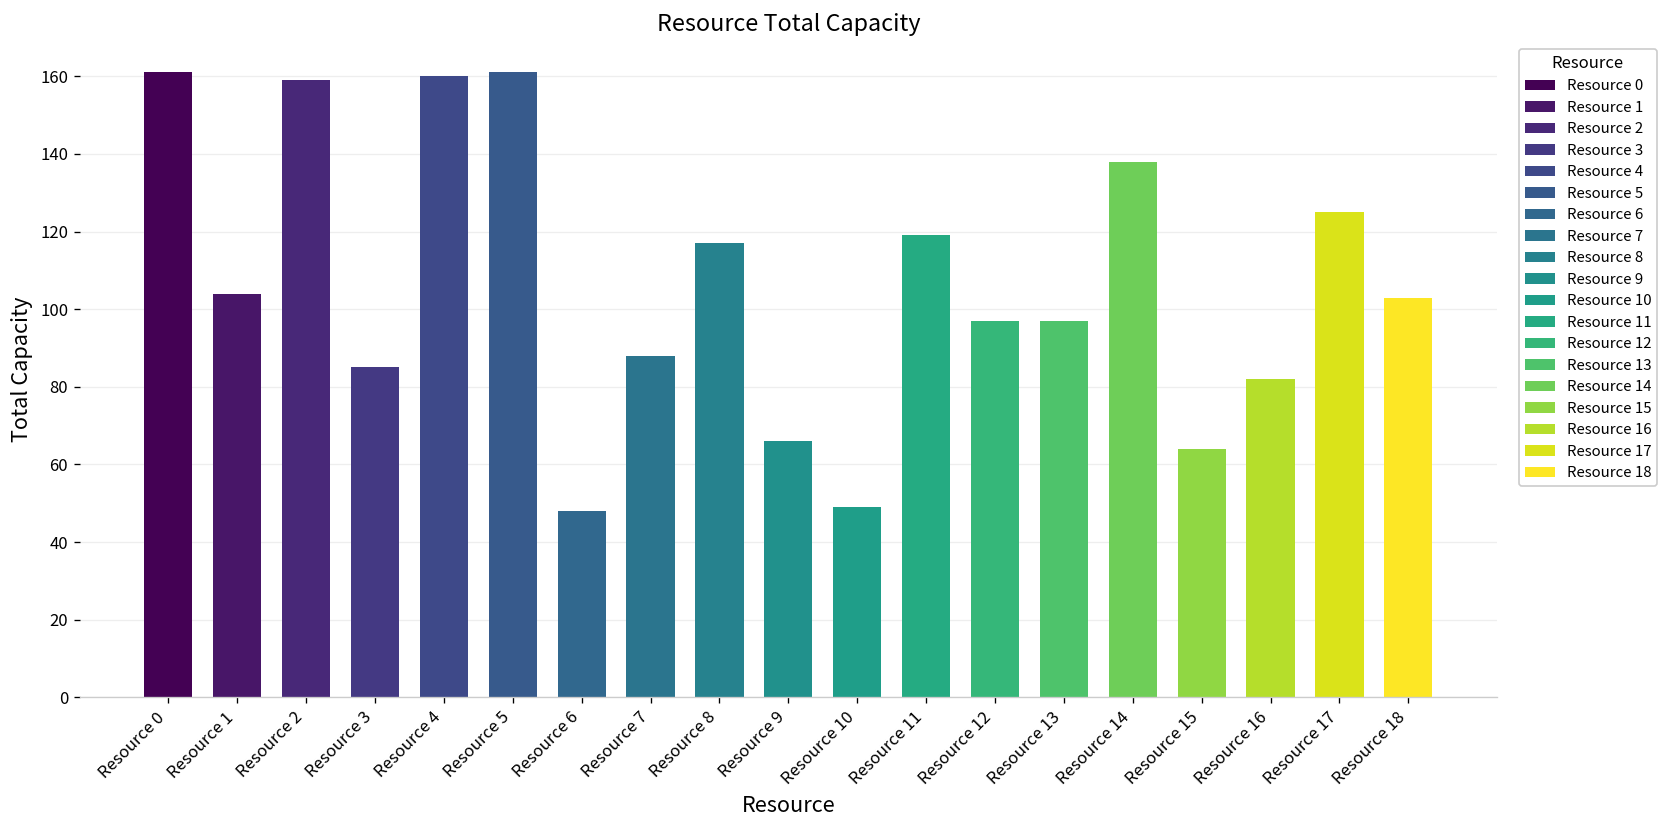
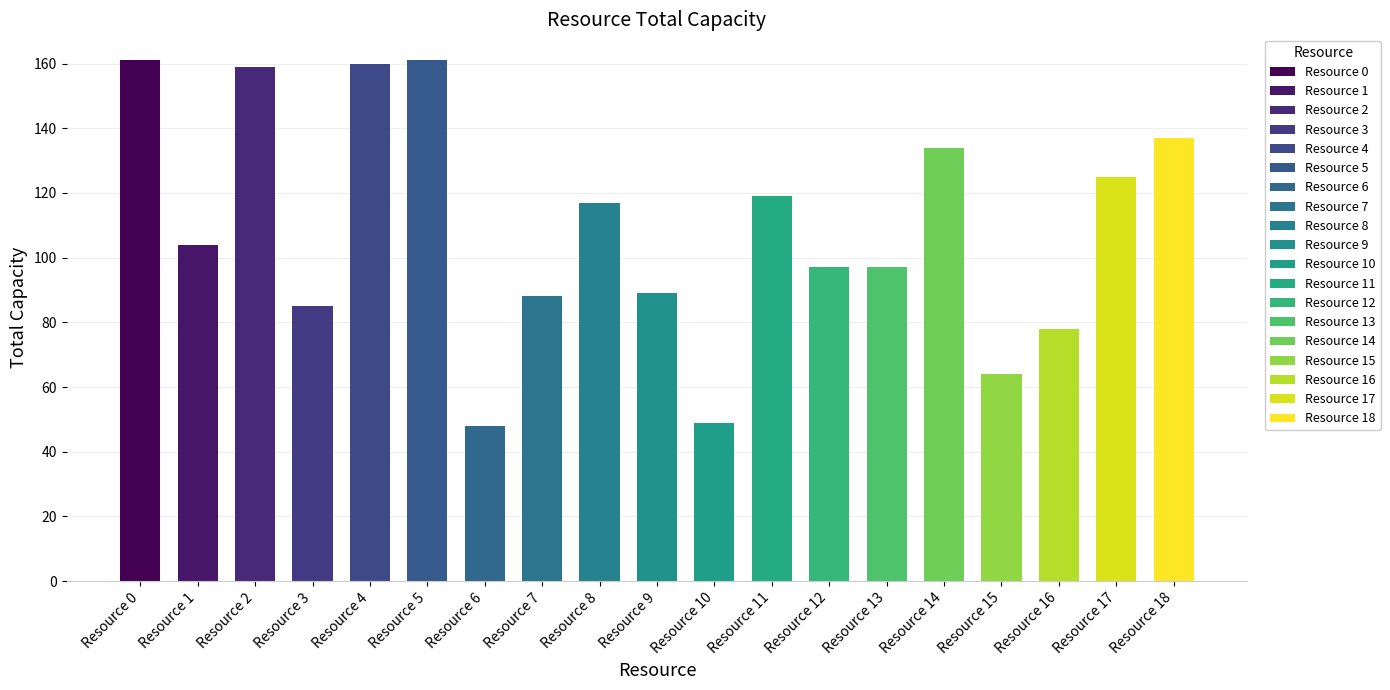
Resource 9: 66 -> 89
Resource 14: 138 -> 134
Resource 16: 82 -> 78
Resource 18: 103 -> 137
